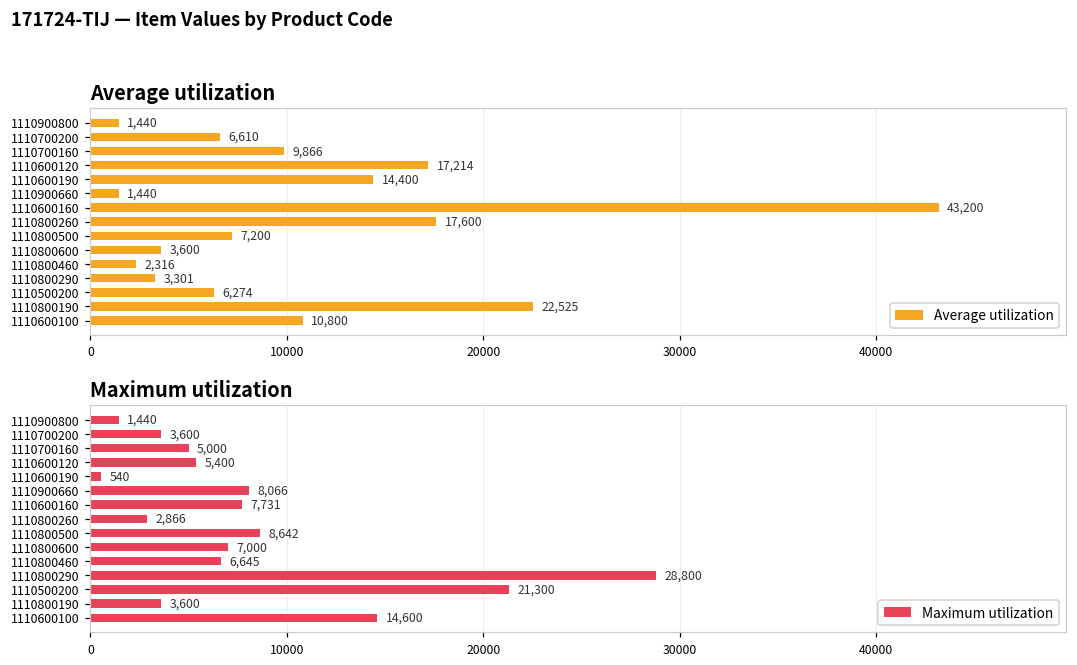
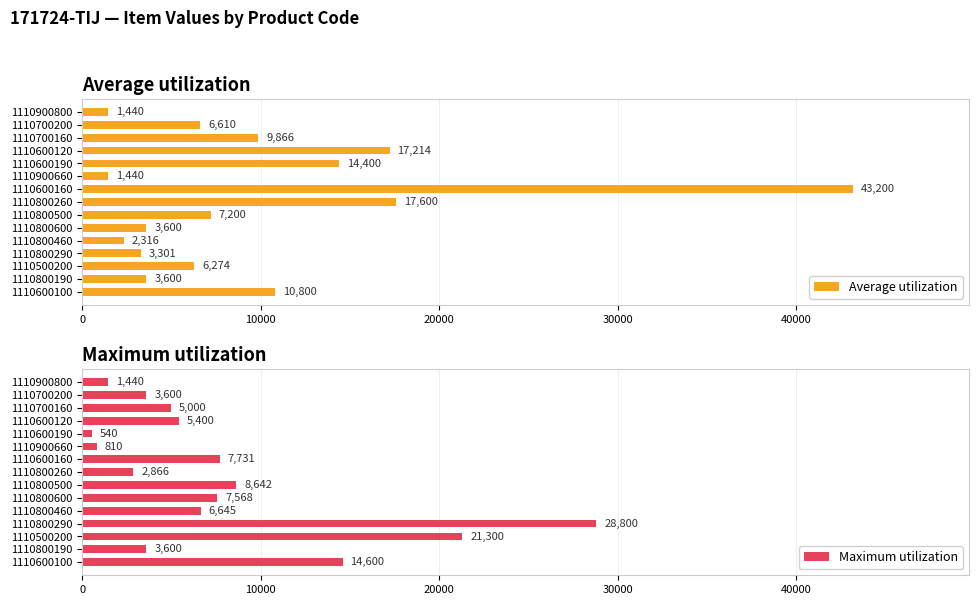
Average utilization, 1110800190: 22,525 -> 3,600
Maximum utilization, 1110900660: 8,066 -> 810
Maximum utilization, 1110800600: 7,000 -> 7,568
